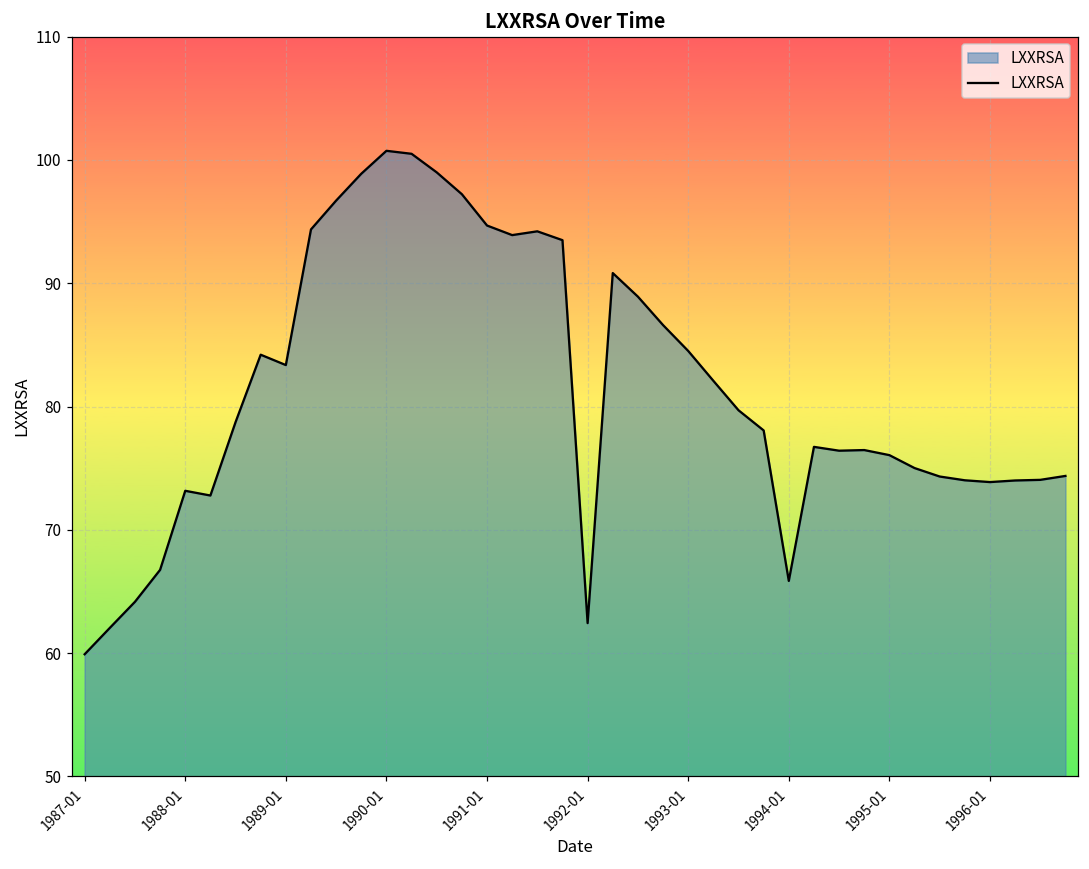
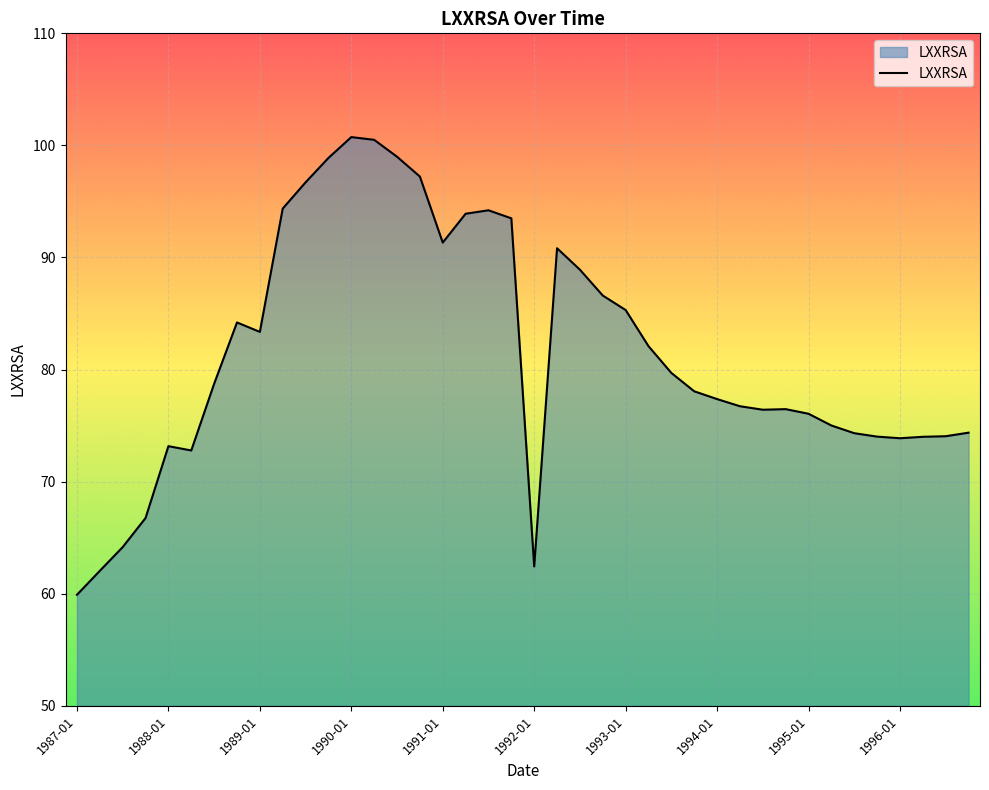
1991-01: 94.7 -> 91.3
1993-01: 84.5 -> 85.3
1994-01: 65.9 -> 77.4
